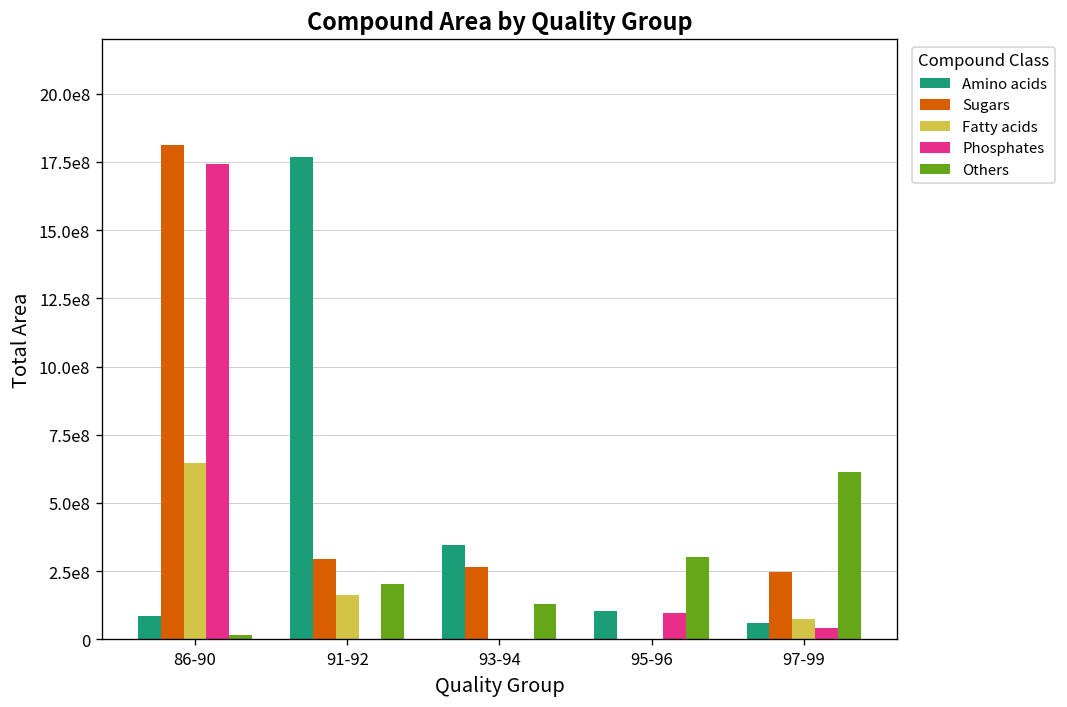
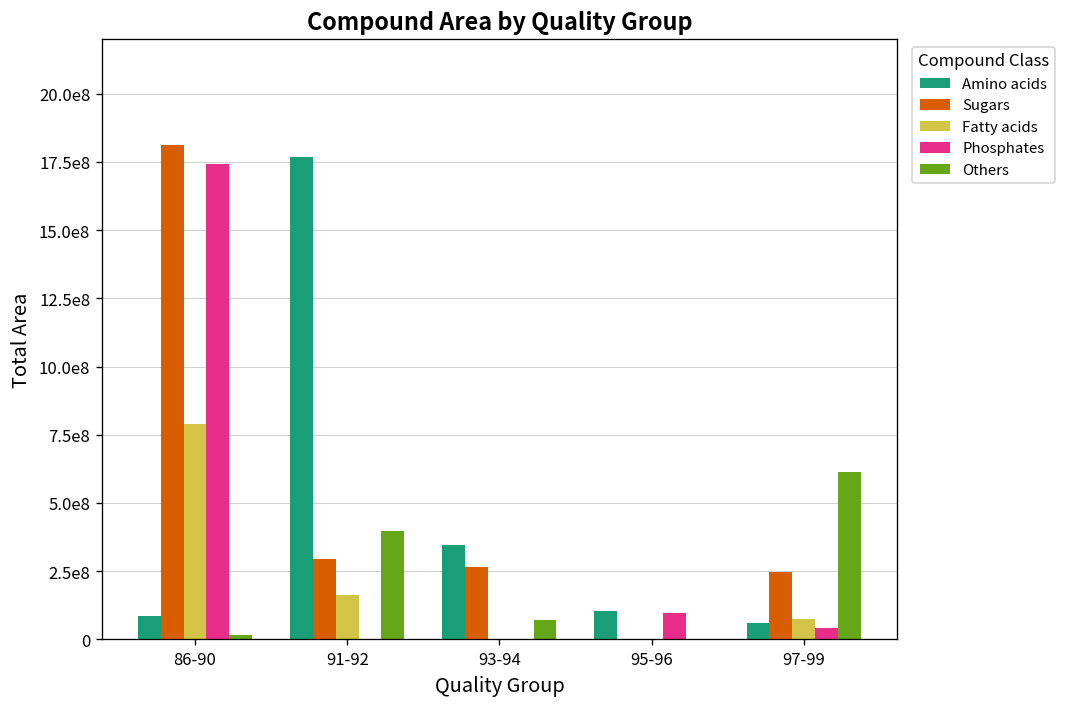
Fatty acids, 86-90: 650000000 -> 790000000
Others, 91-92: 200000000 -> 400000000
Others, 93-94: 130000000 -> 70000000
Others, 95-96: 300000000 -> 0
